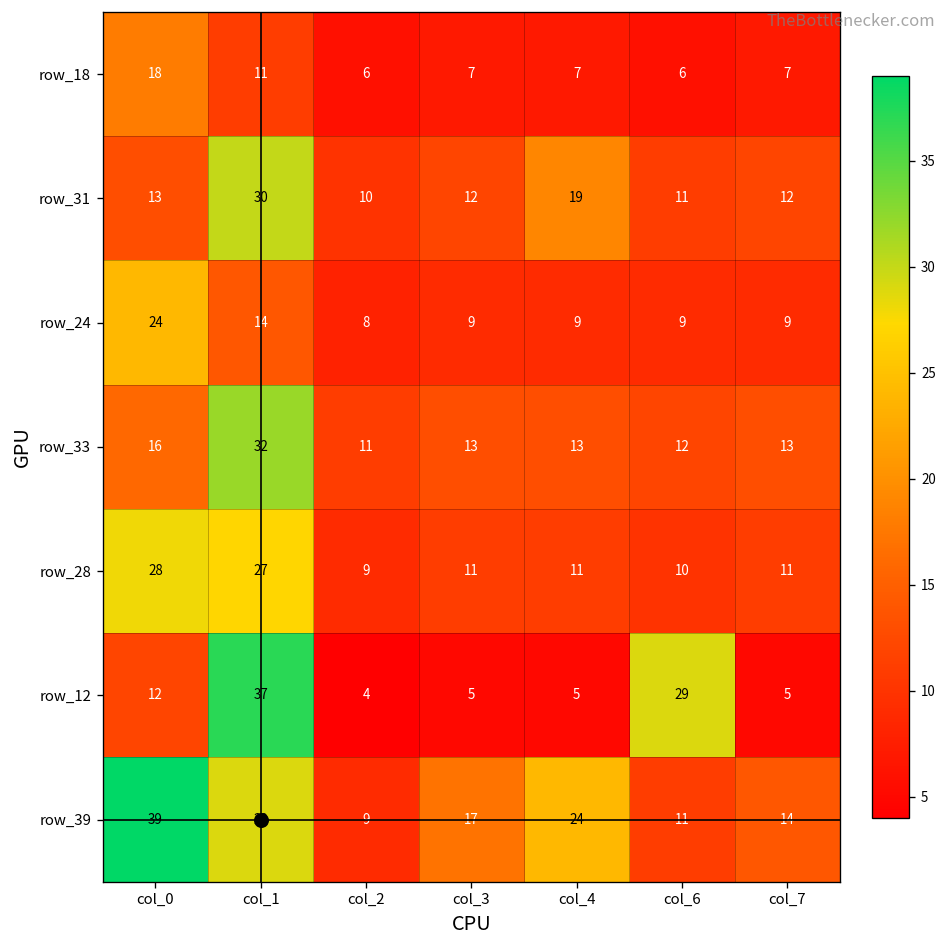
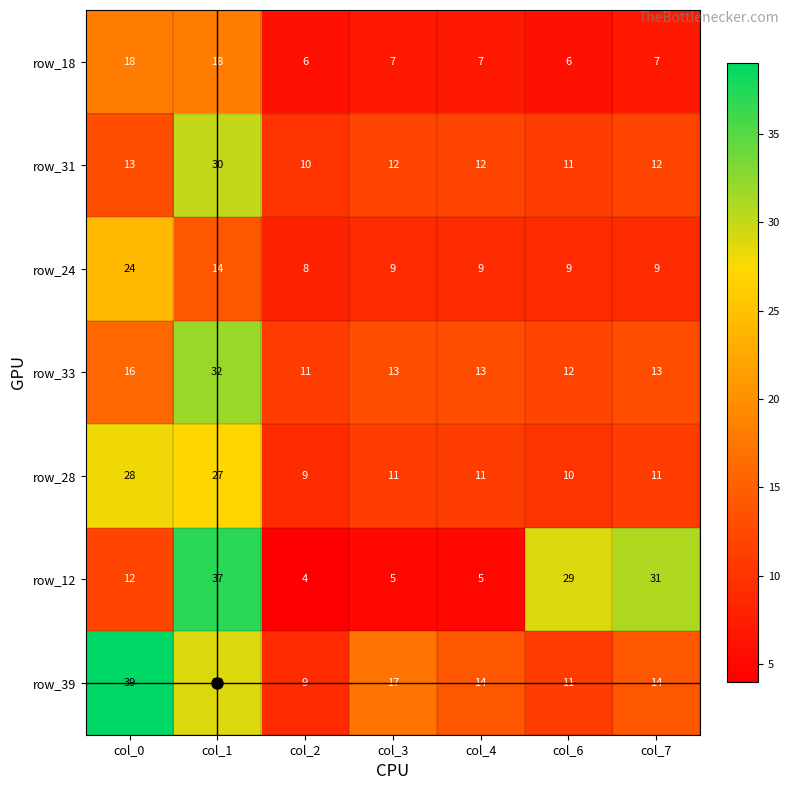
row_18, col_1: 11 -> 18
row_31, col_4: 19 -> 12
row_12, col_7: 5 -> 31
row_39, col_4: 24 -> 14
